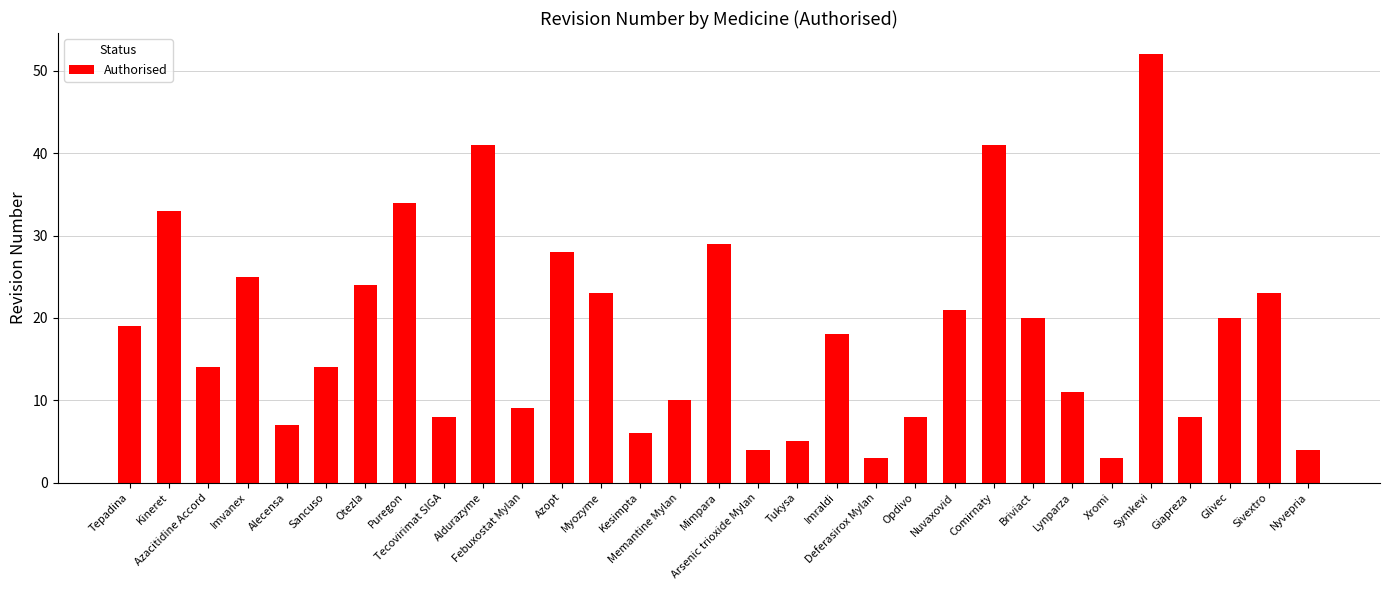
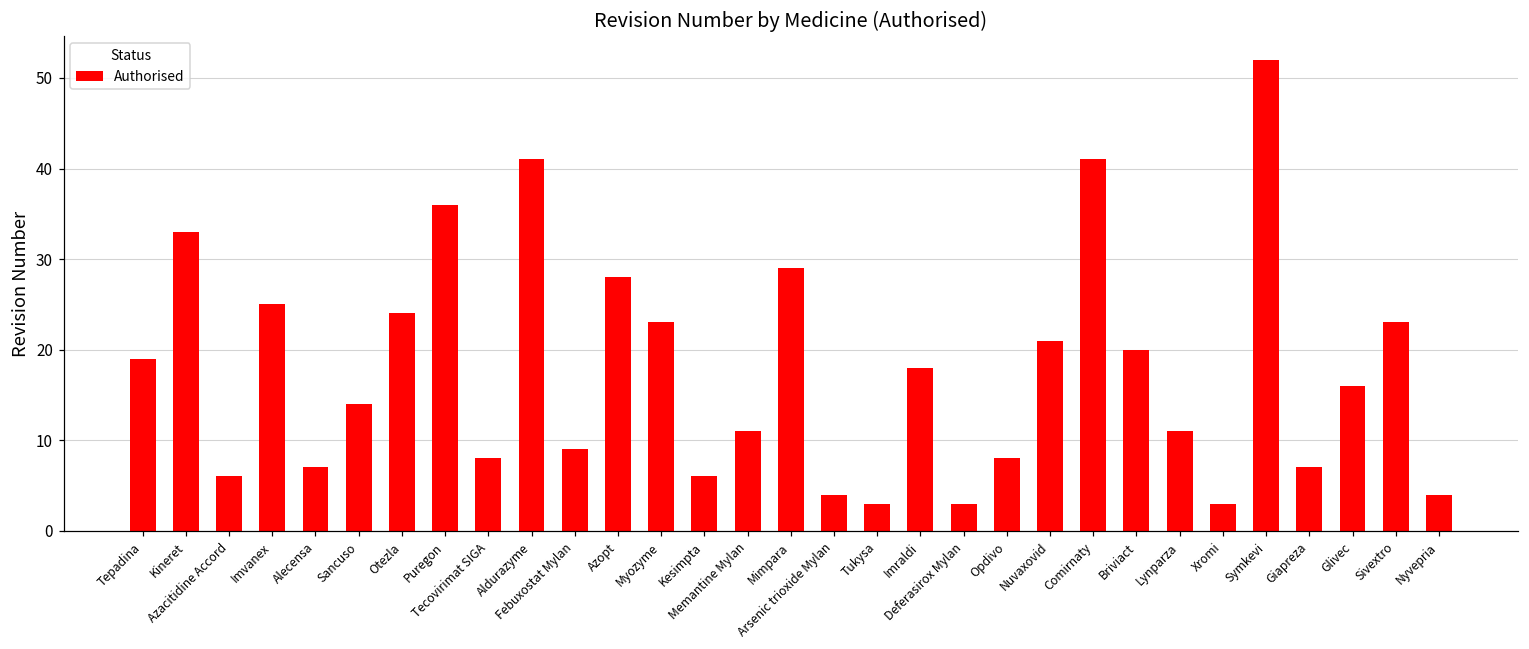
Azacitidine Accord: 14 -> 6
Puregon: 34 -> 36
Memantine Mylan: 10 -> 11
Tukysa: 5 -> 3
Giapreza: 8 -> 7
Glivec: 20 -> 16
